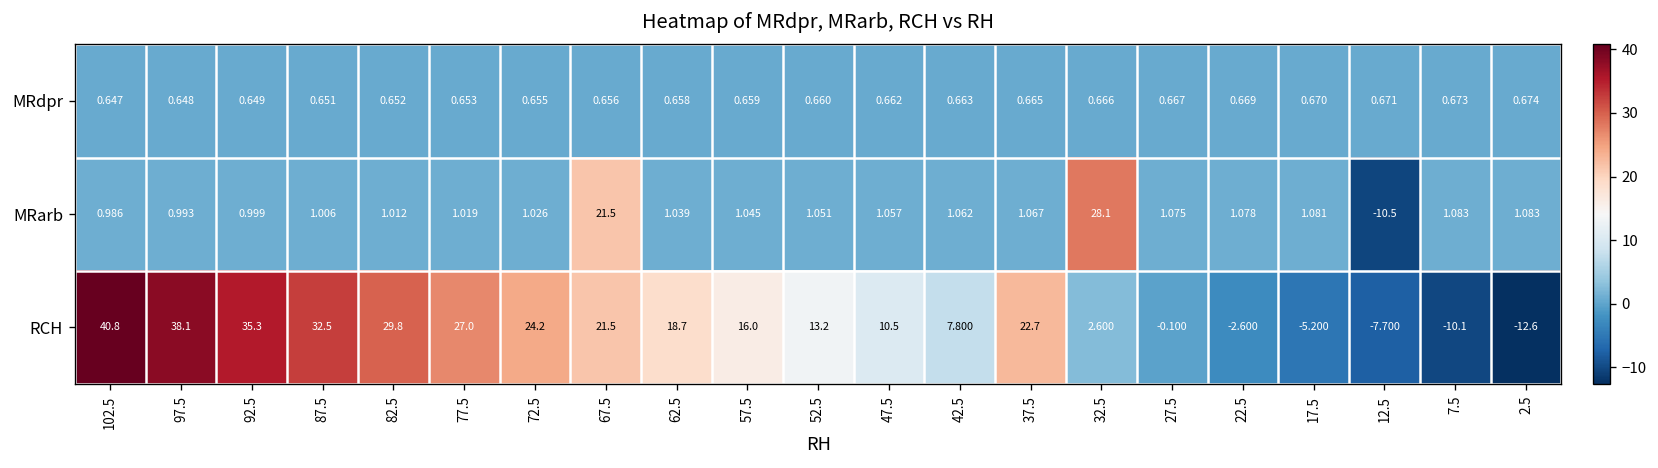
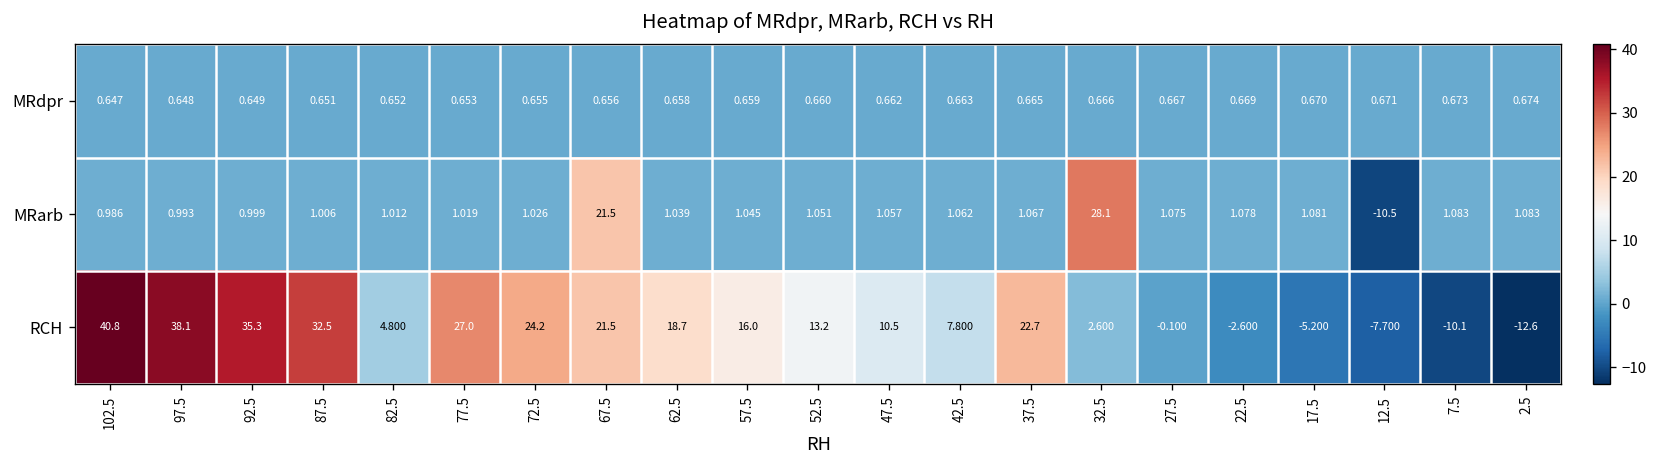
RCH, 82.5: 29.8 -> 4.800
